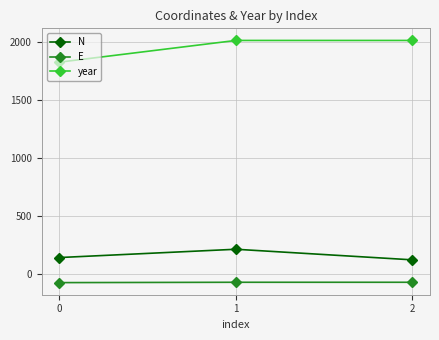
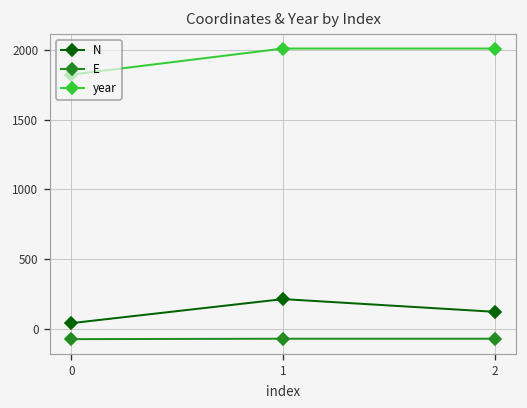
N, 0: 140 -> 40
